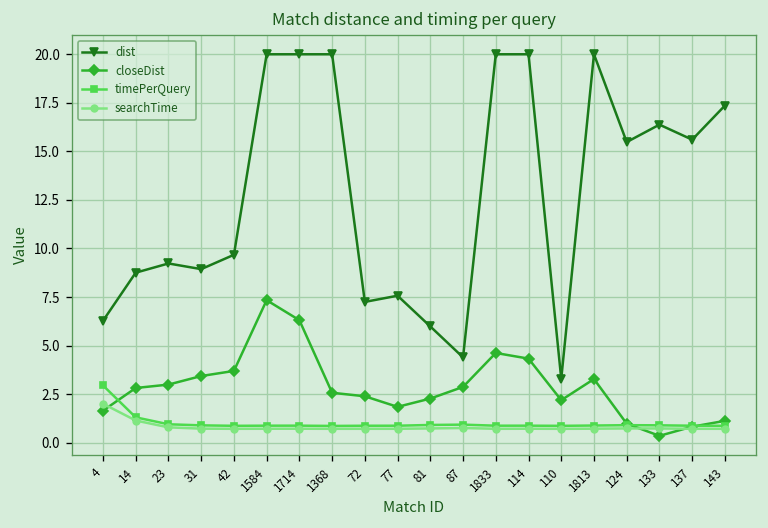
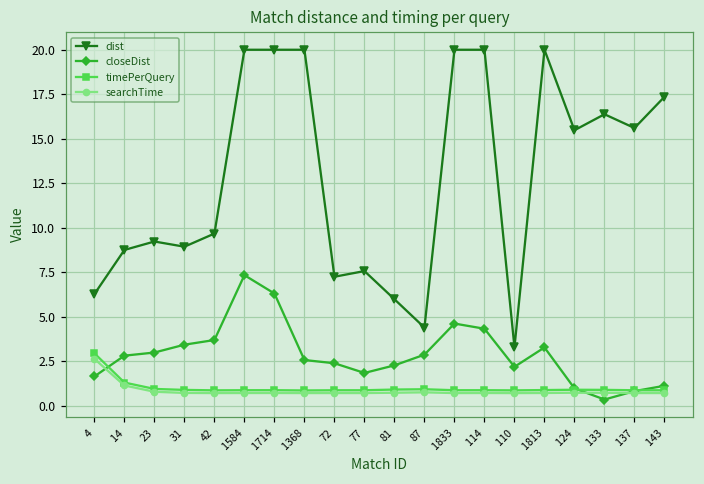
searchTime, 4: 2.0 -> 2.6
